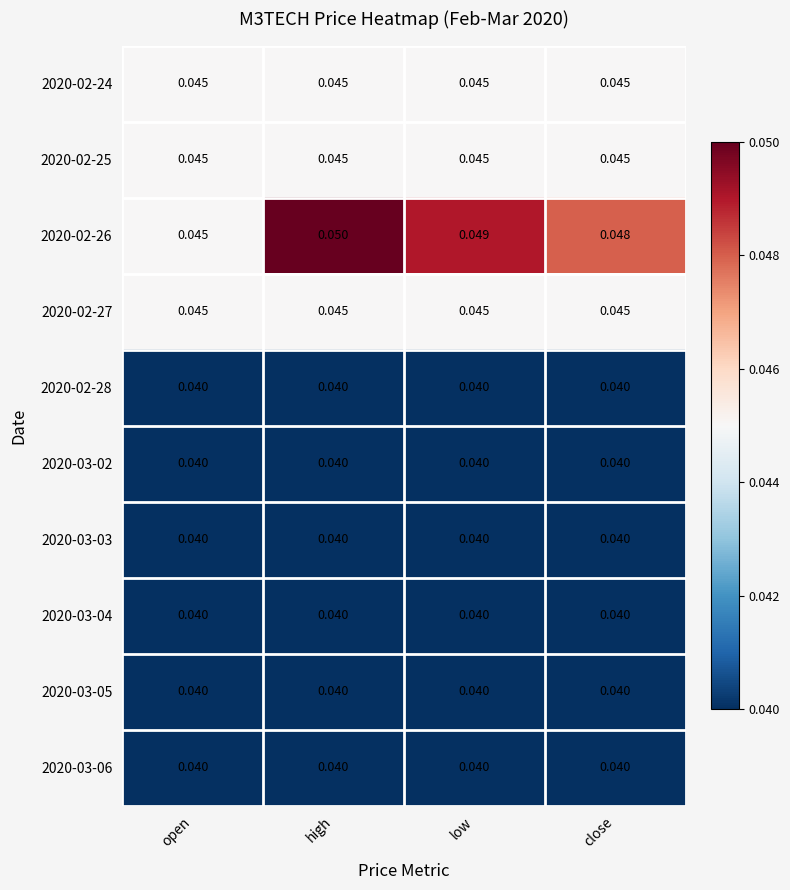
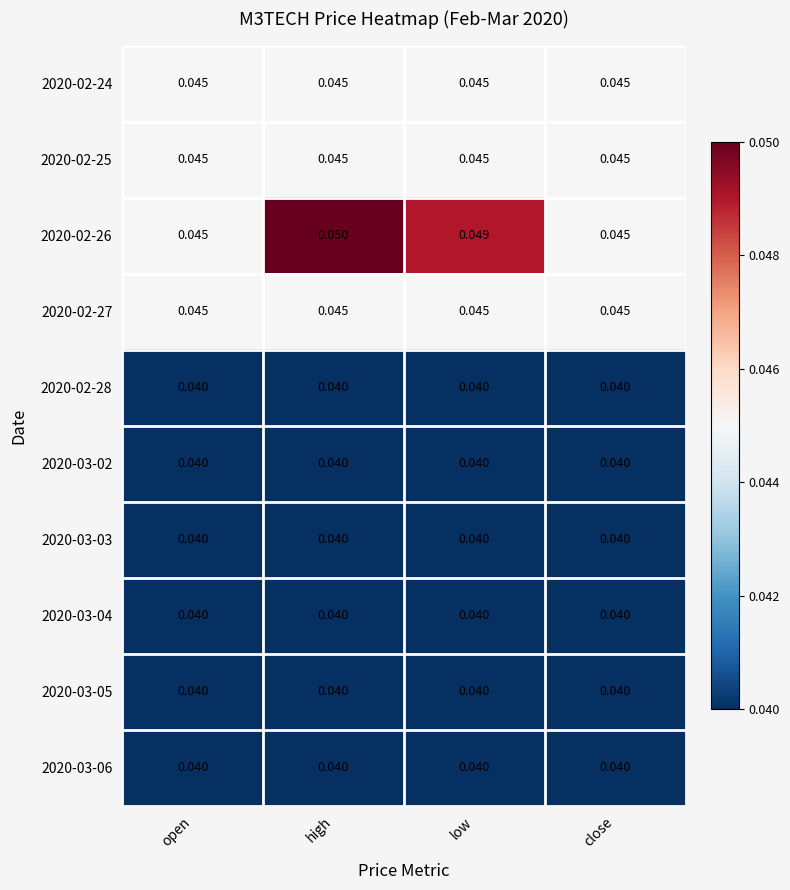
2020-02-26, close: 0.048 -> 0.045
